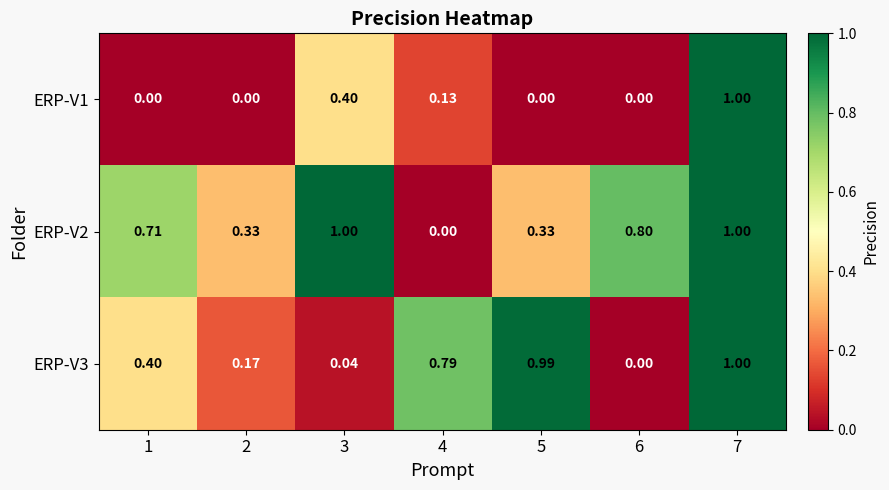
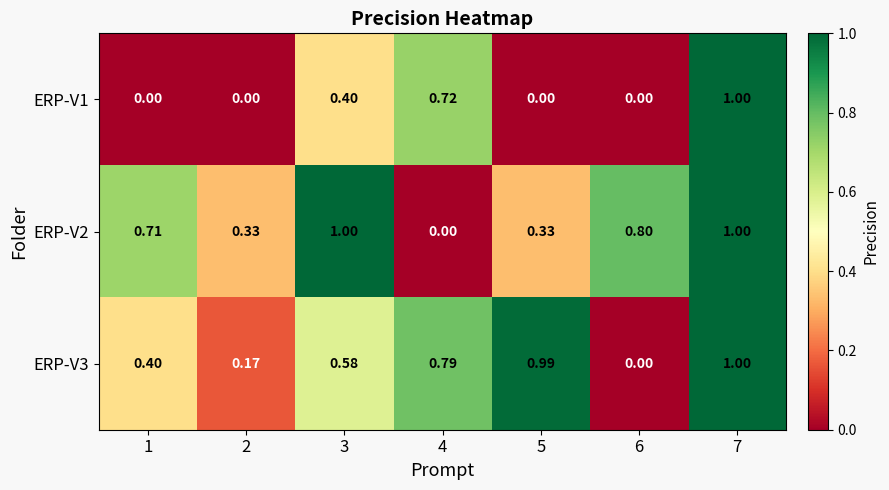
ERP-V1, 4: 0.13 -> 0.72
ERP-V3, 3: 0.04 -> 0.58
